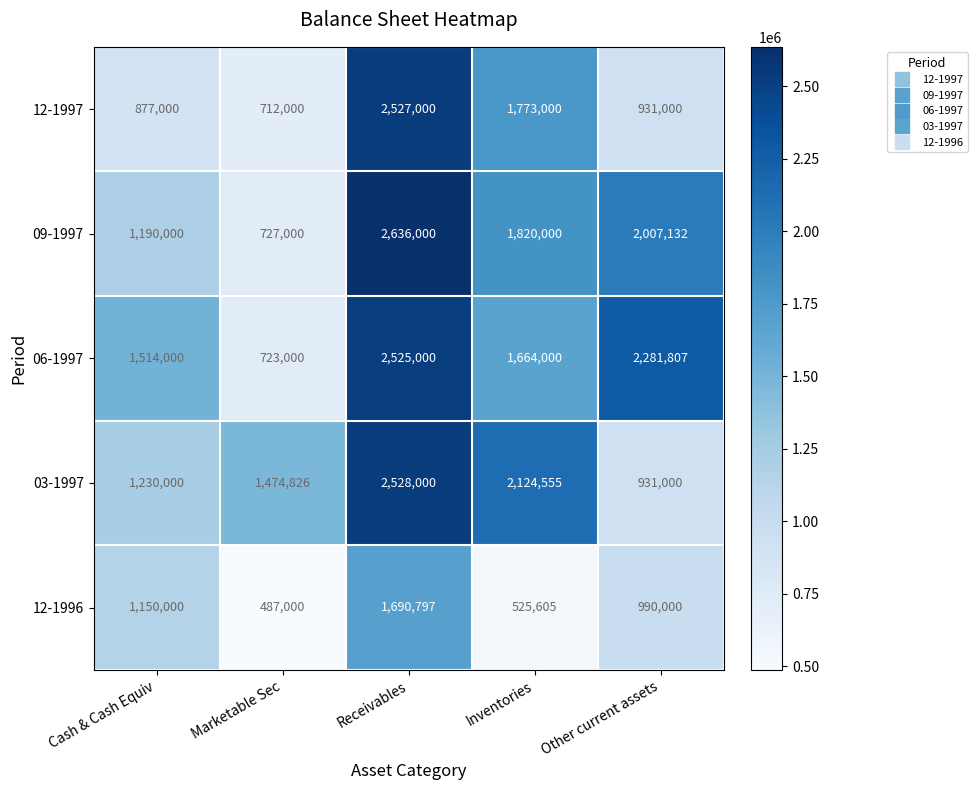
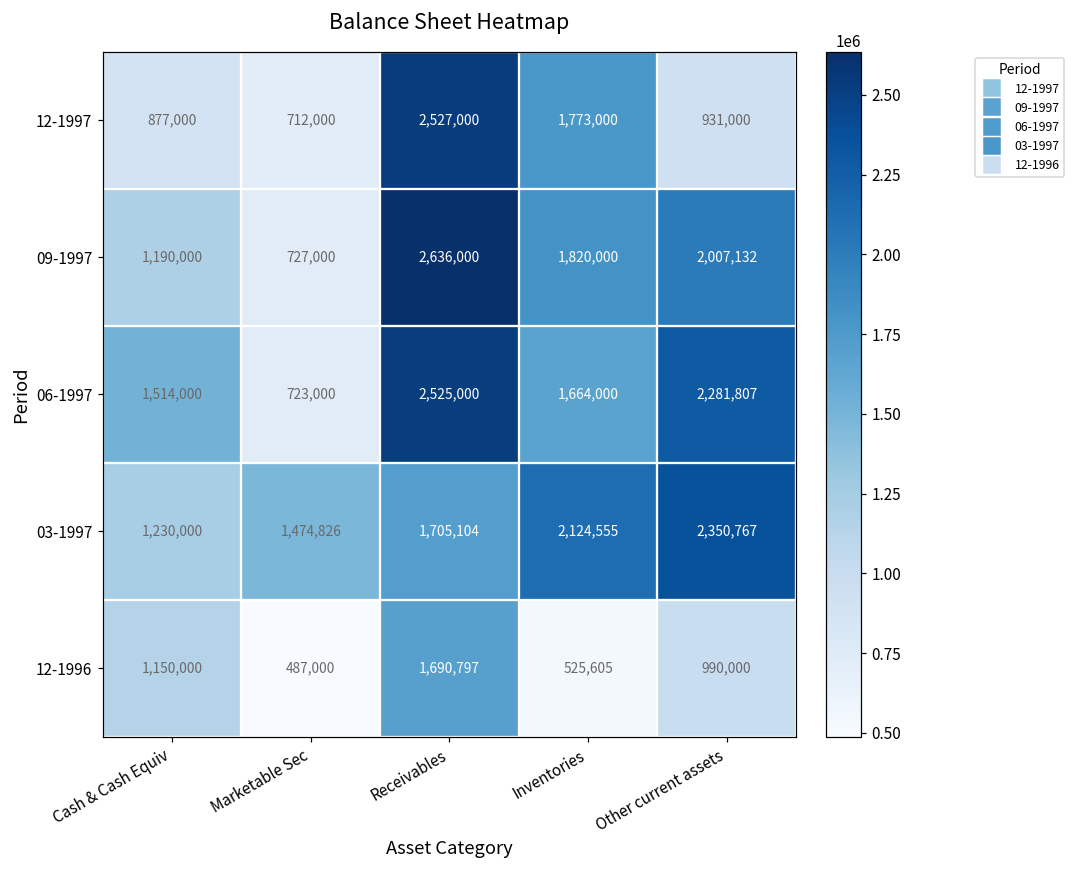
03-1997, Receivables: 2,528,000 -> 1,705,104
03-1997, Other current assets: 931,000 -> 2,350,767
